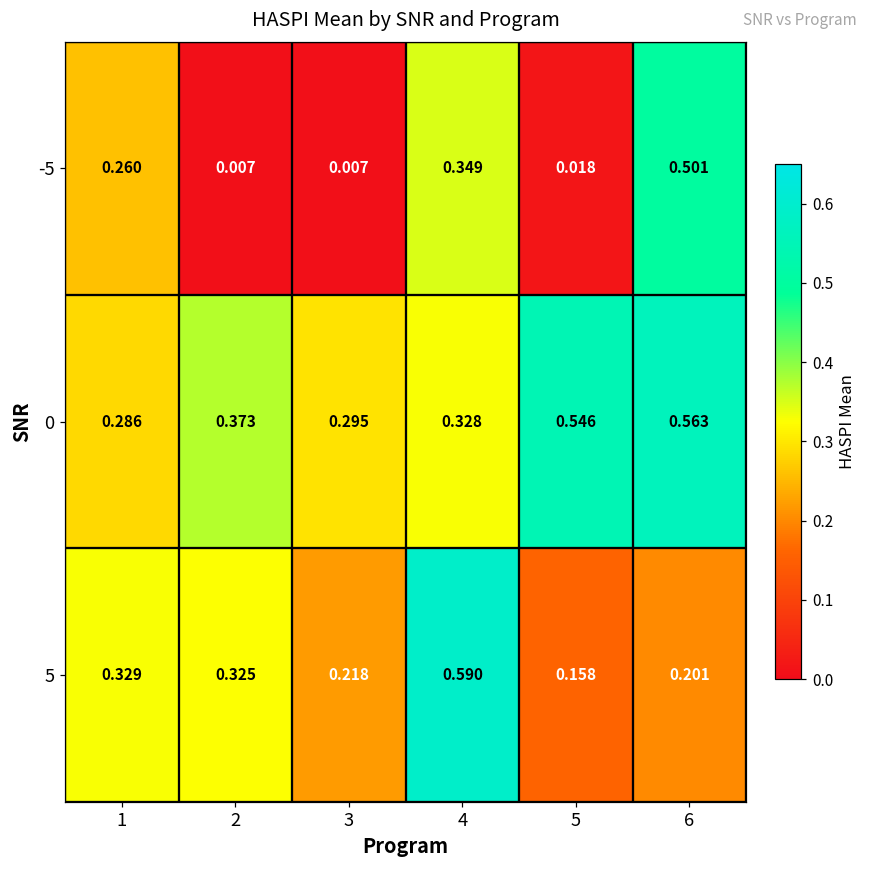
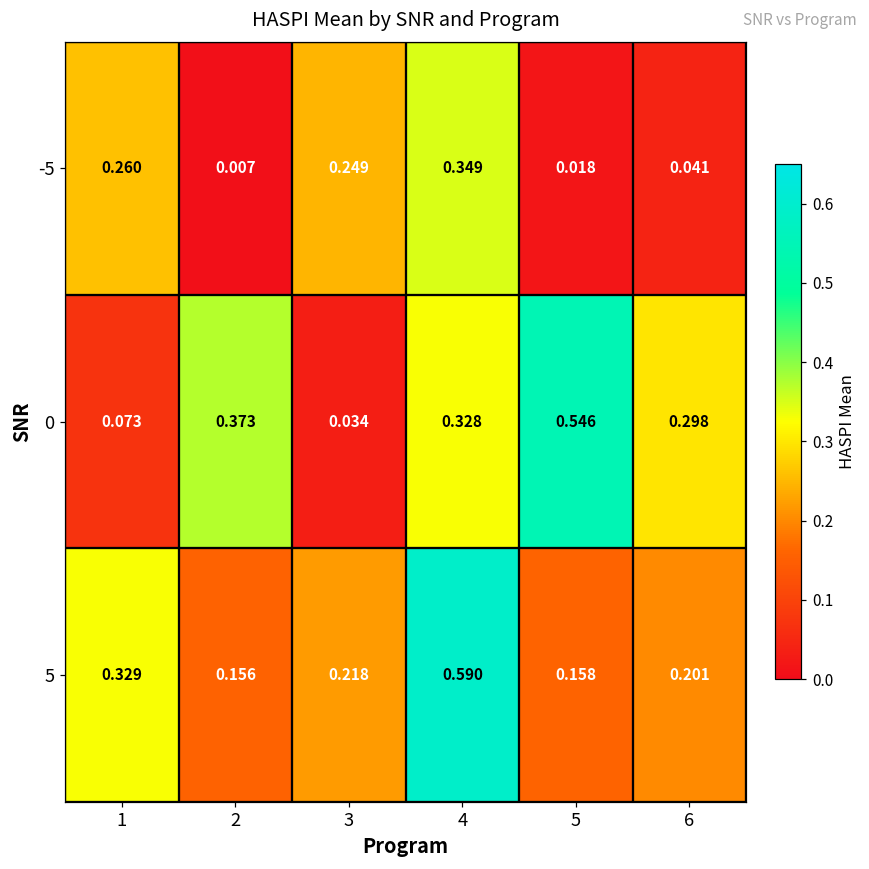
-5, 3: 0.007 -> 0.249
-5, 6: 0.501 -> 0.041
0, 1: 0.286 -> 0.073
0, 3: 0.295 -> 0.034
0, 6: 0.563 -> 0.298
5, 2: 0.325 -> 0.156
